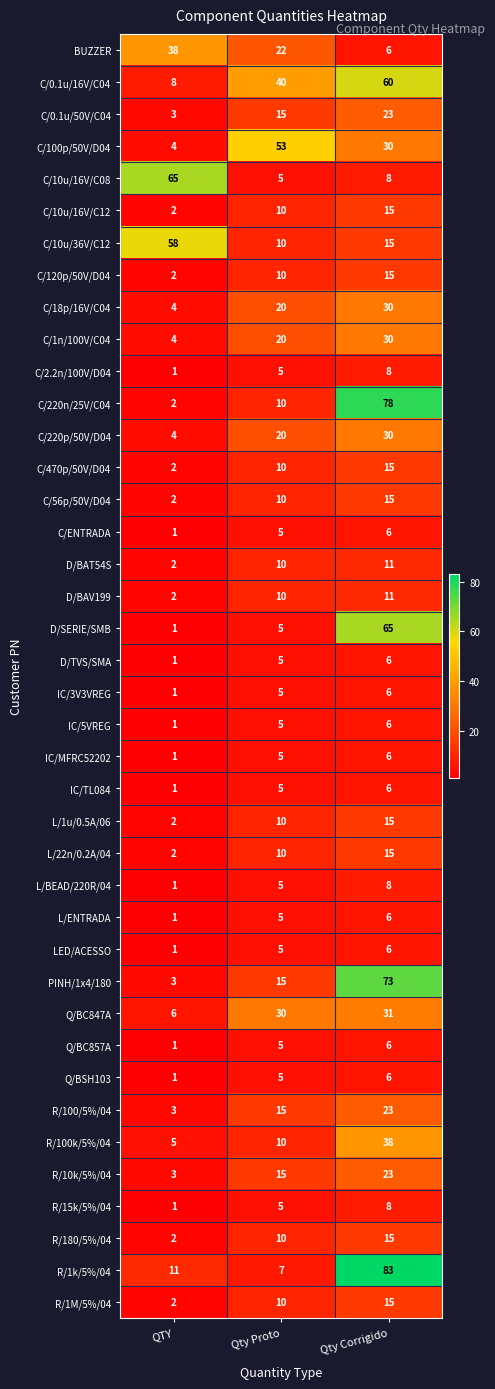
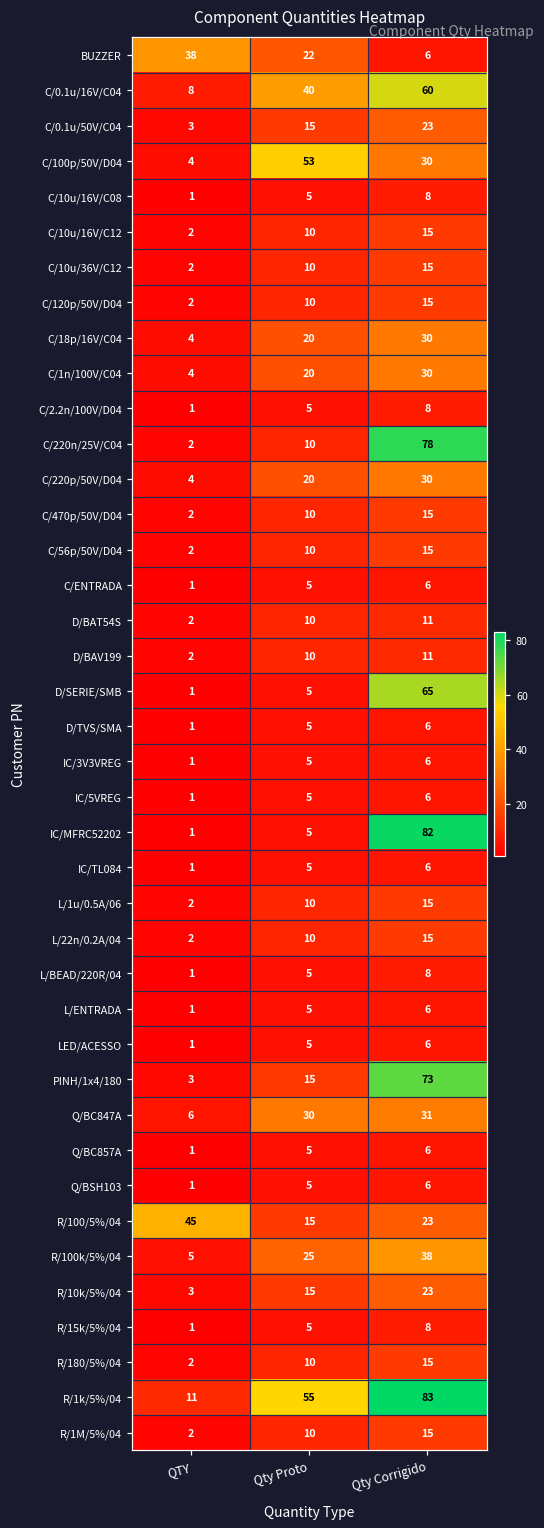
C/10u/16V/C08, QTY: 65 -> 1
C/10u/36V/C12, QTY: 58 -> 2
IC/MFRC52202, Qty Corrigido: 6 -> 82
R/100/5%/04, QTY: 3 -> 45
R/100k/5%/04, Qty Proto: 10 -> 25
R/1k/5%/04, Qty Proto: 7 -> 55
